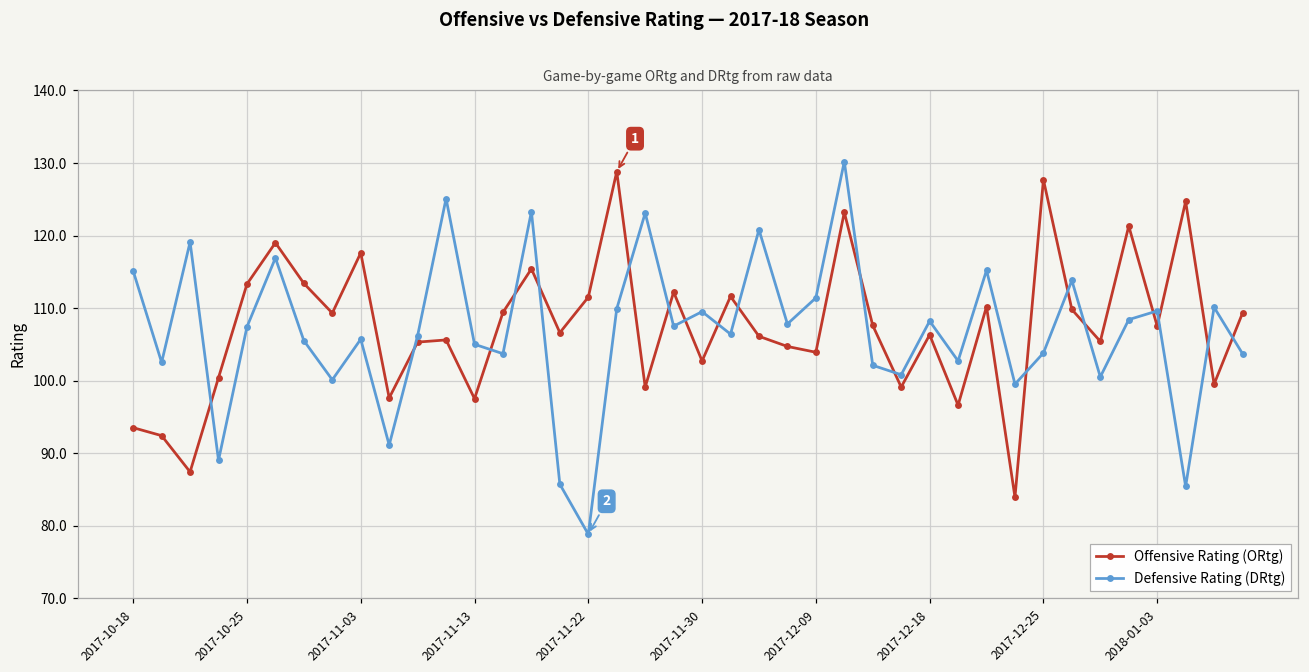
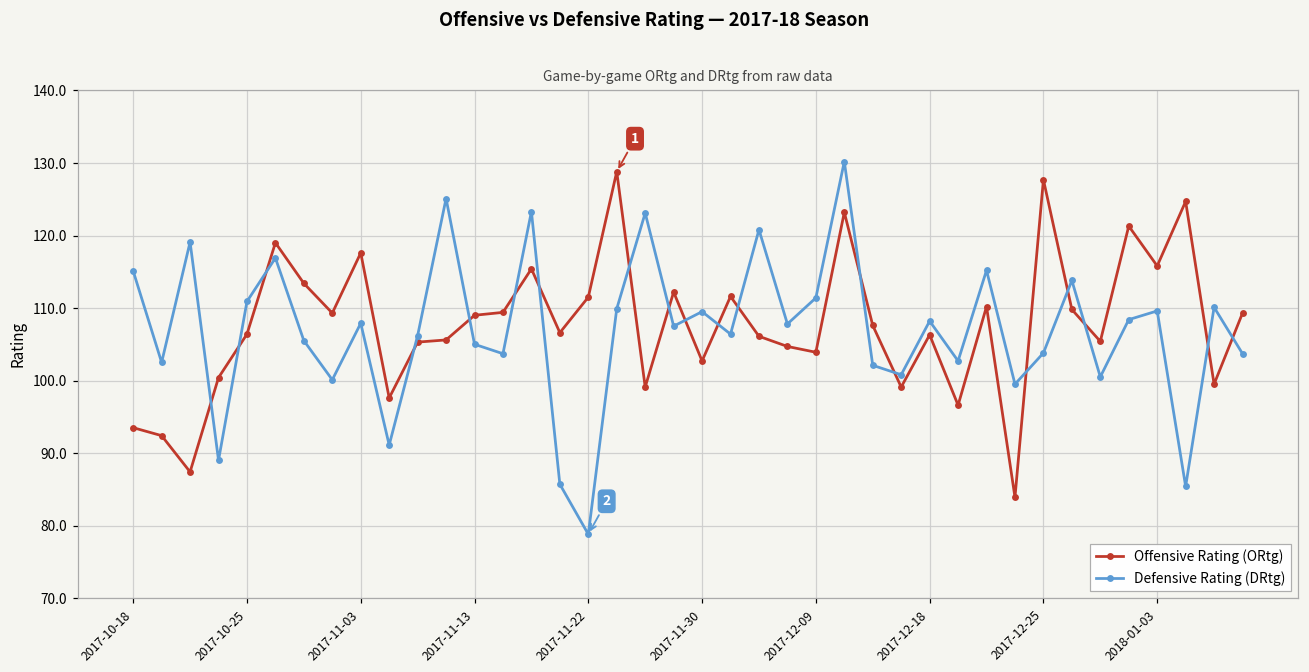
Offensive Rating (ORtg), 2017-10-25: 113 -> 106
Defensive Rating (DRtg), 2017-10-25: 107 -> 111
Defensive Rating (DRtg), 2017-11-03: 106 -> 108
Offensive Rating (ORtg), 2017-11-13: 98 -> 109
Offensive Rating (ORtg), 2018-01-03: 108 -> 116
